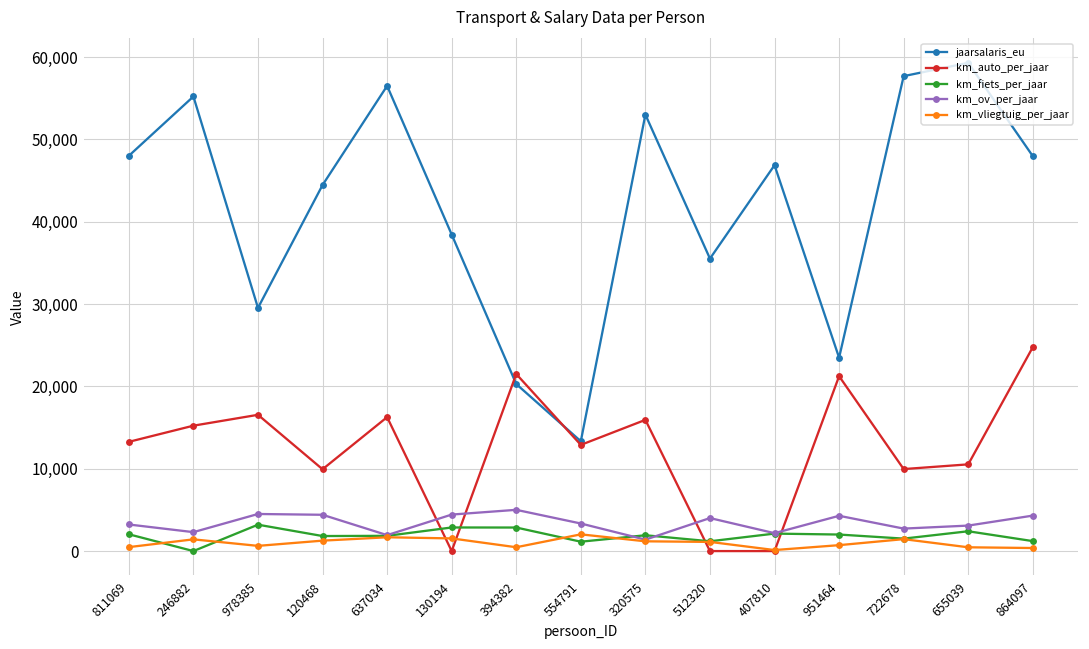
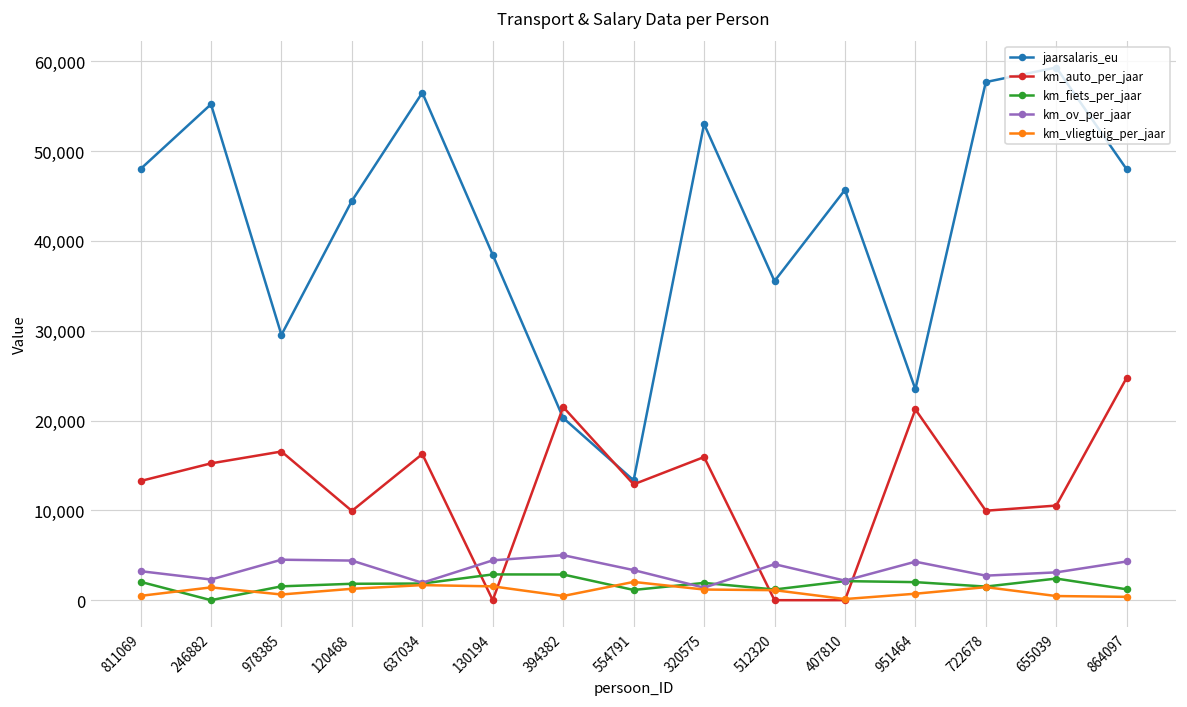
km_fiets_per_jaar, 978385: 3,000 -> 2,000
jaarsalaris_eu, 407810: 47,000 -> 46,000
